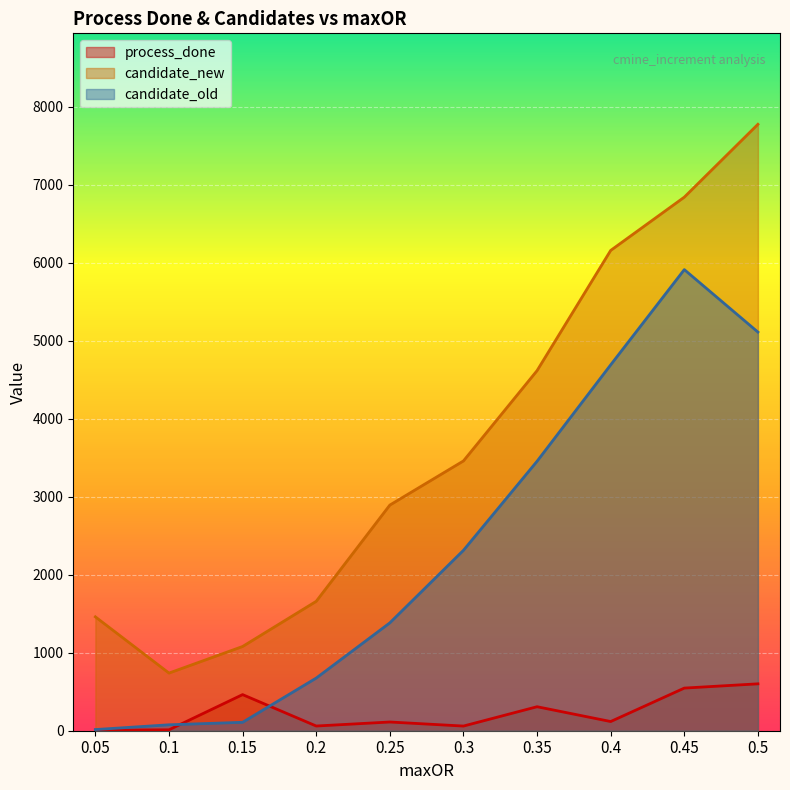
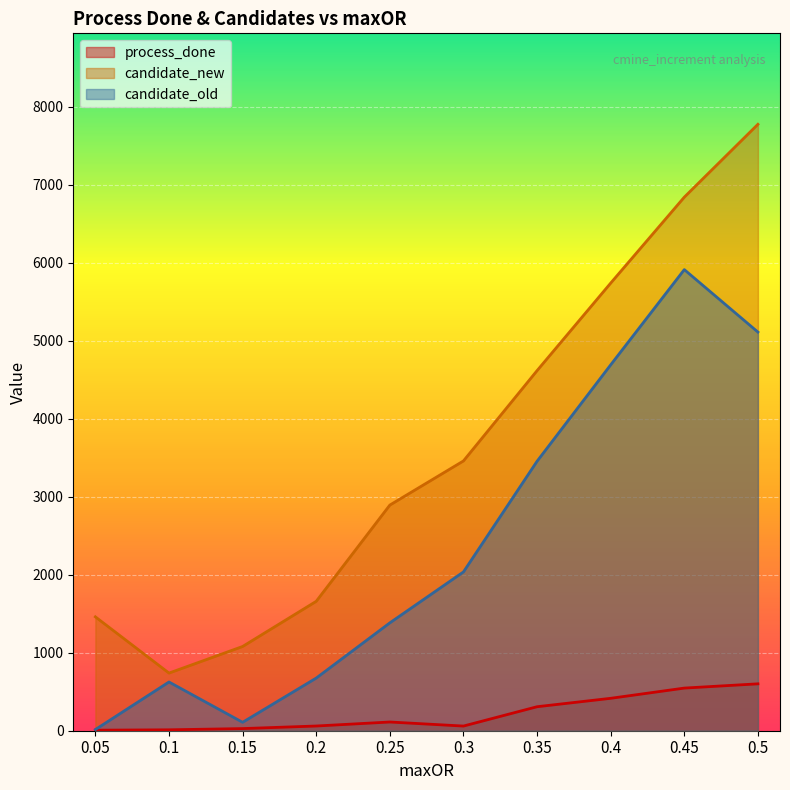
candidate_old, 0.1: 100 -> 600
process_done, 0.15: 500 -> 0
candidate_old, 0.3: 2300 -> 2000
process_done, 0.4: 100 -> 400
candidate_new, 0.4: 6200 -> 5700
